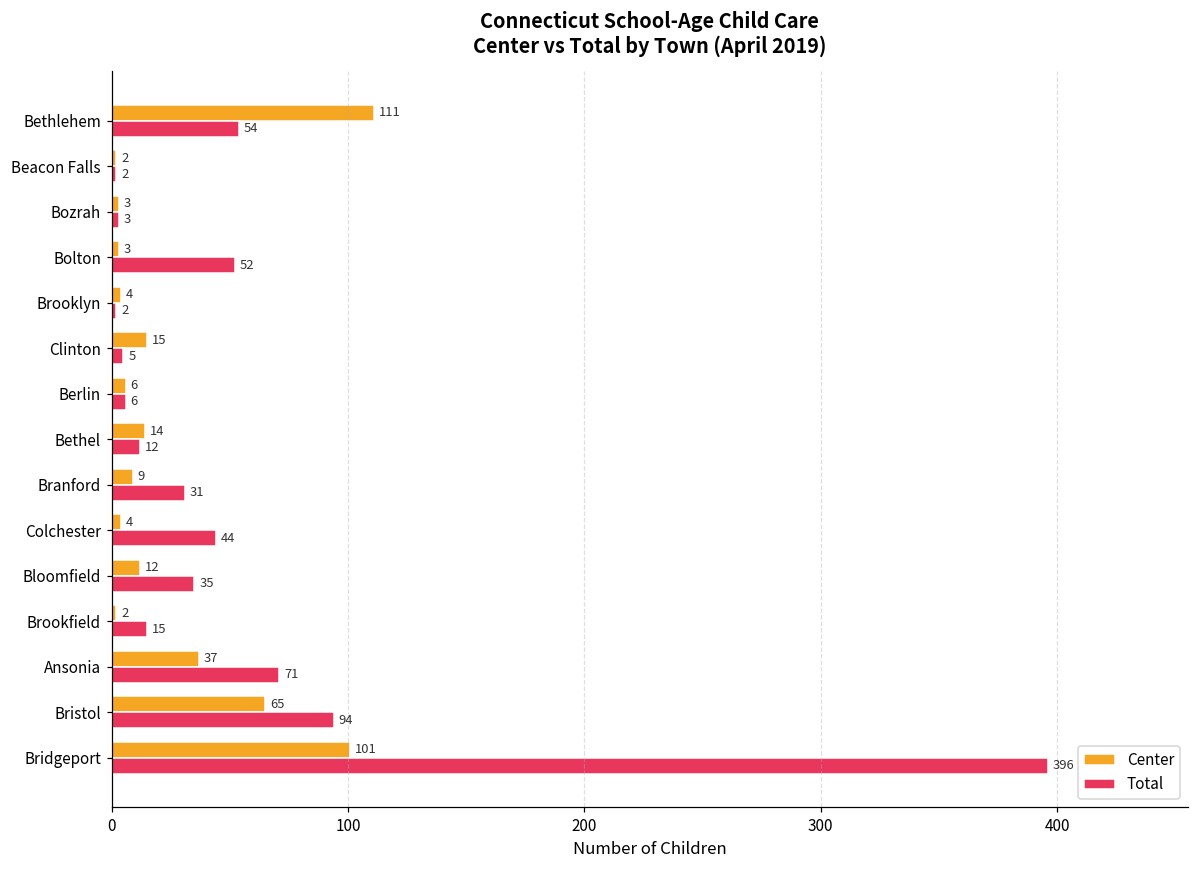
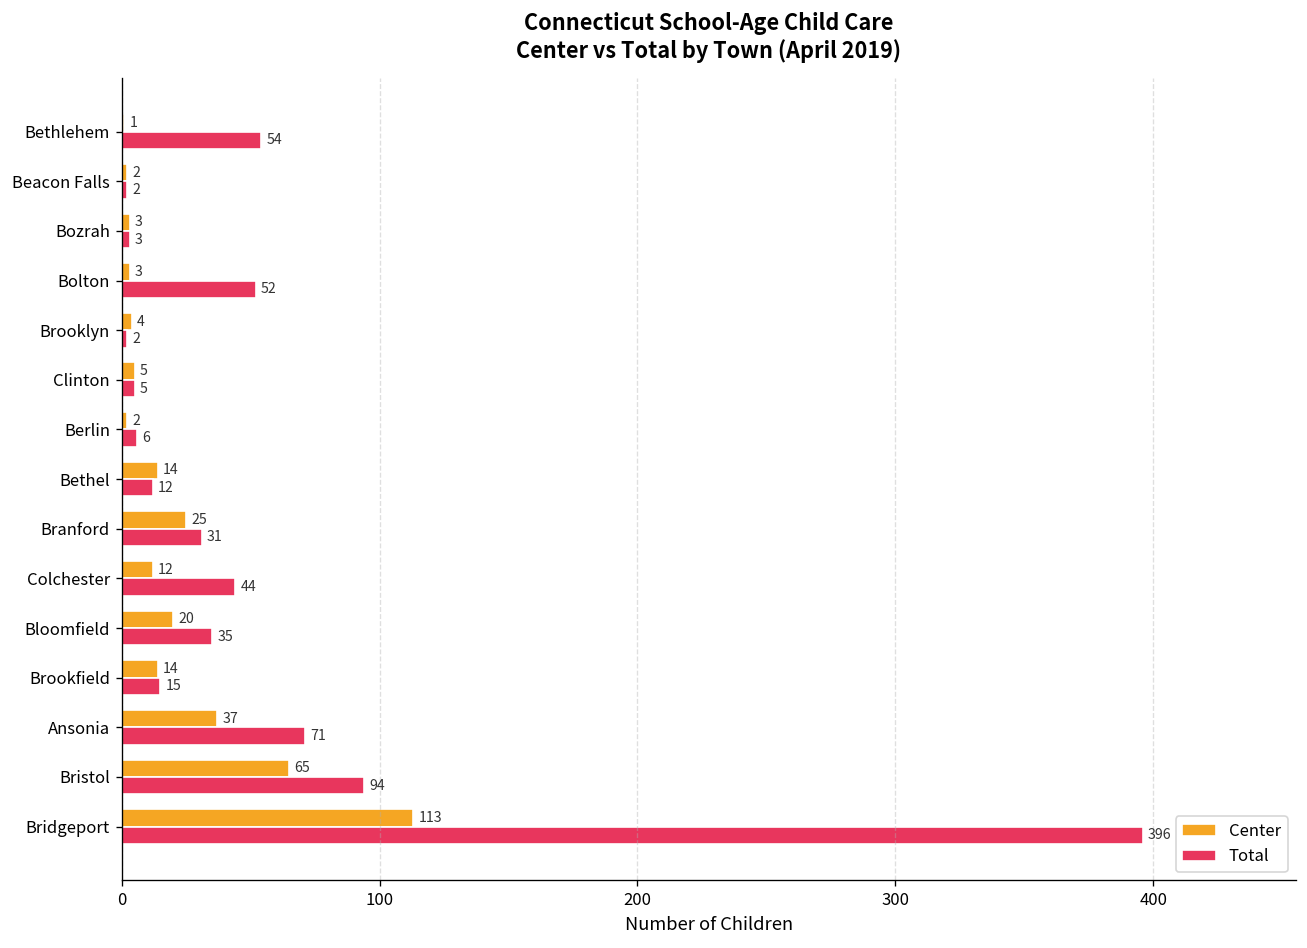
Center, Bethlehem: 111 -> 1
Center, Clinton: 15 -> 5
Center, Berlin: 6 -> 2
Center, Branford: 9 -> 25
Center, Colchester: 4 -> 12
Center, Bloomfield: 12 -> 20
Center, Brookfield: 2 -> 14
Center, Bridgeport: 101 -> 113
